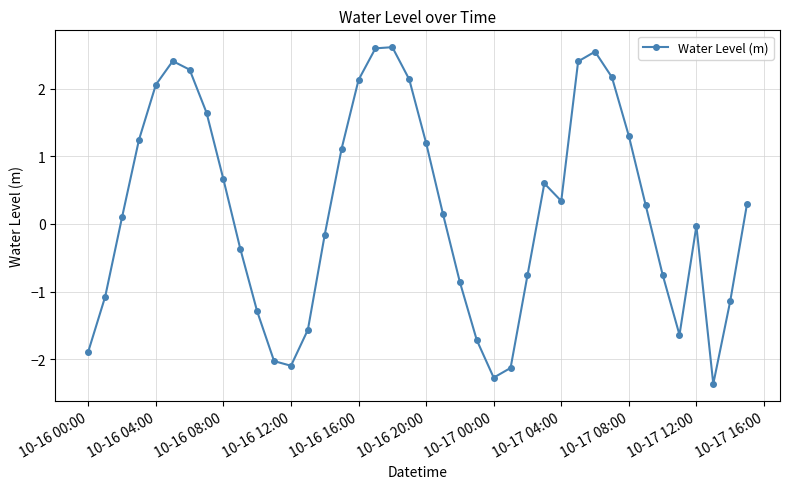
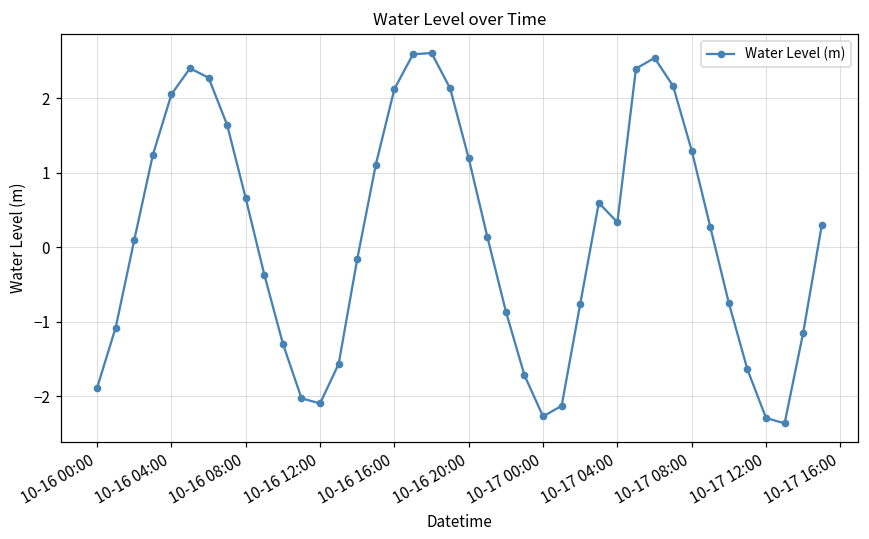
10-17 12:00: 0.0 -> -2.3
